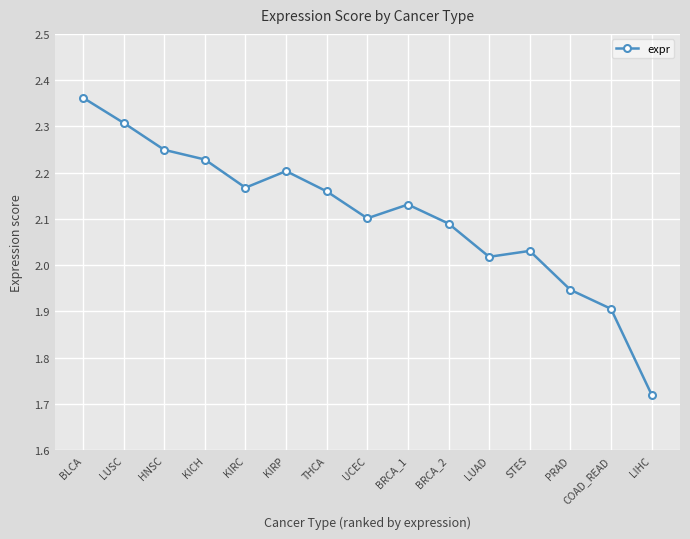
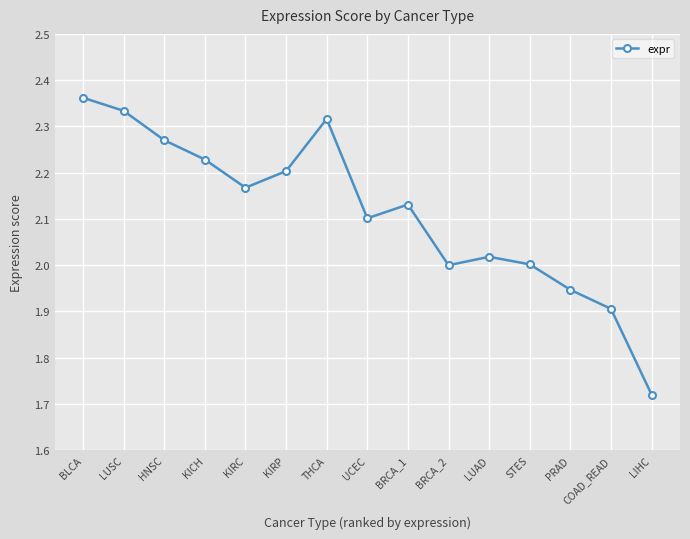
LUSC: 2.31 -> 2.33
HNSC: 2.25 -> 2.27
THCA: 2.16 -> 2.32
BRCA_2: 2.09 -> 2.00
STES: 2.03 -> 2.00
